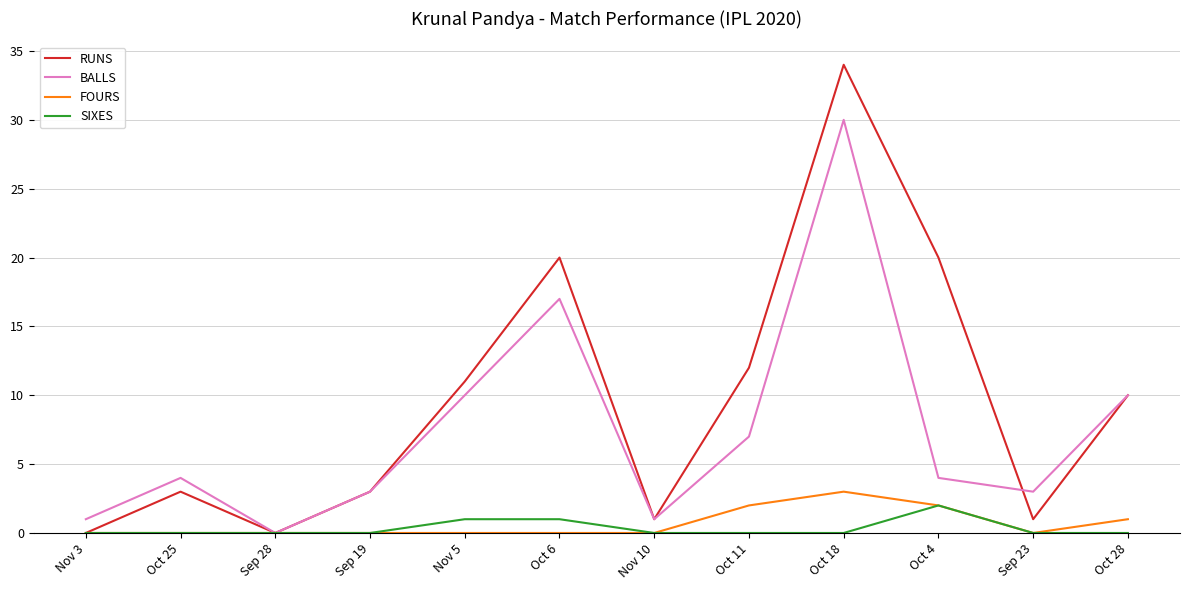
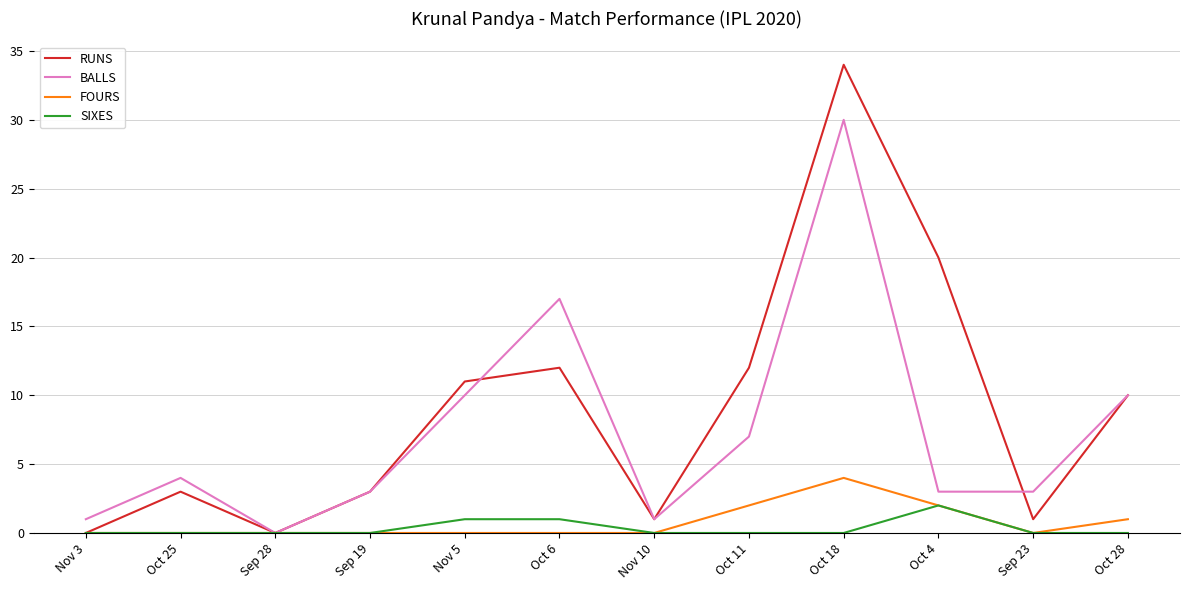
RUNS, Oct 6: 20 -> 12
FOURS, Oct 18: 3 -> 4
BALLS, Oct 4: 4 -> 3
